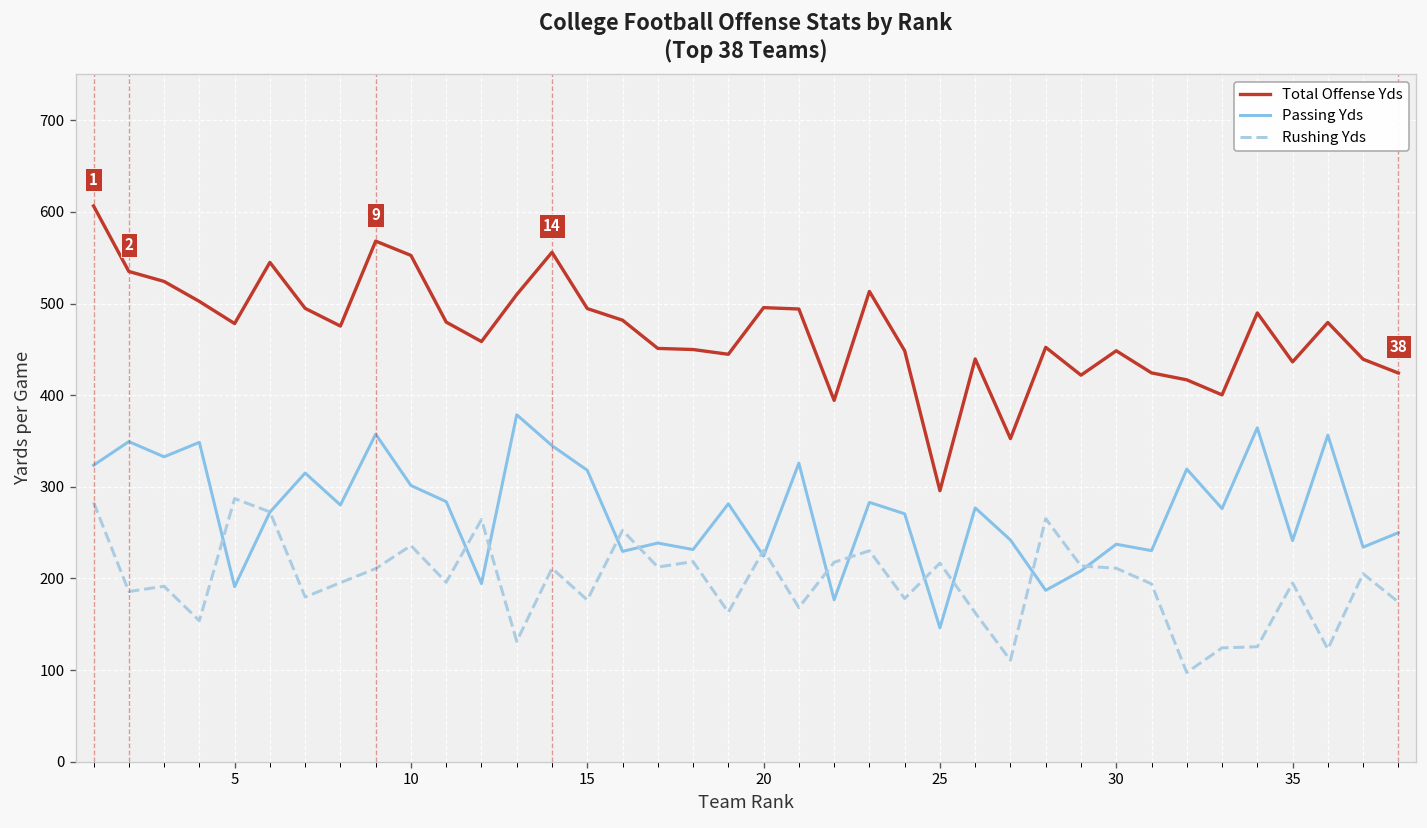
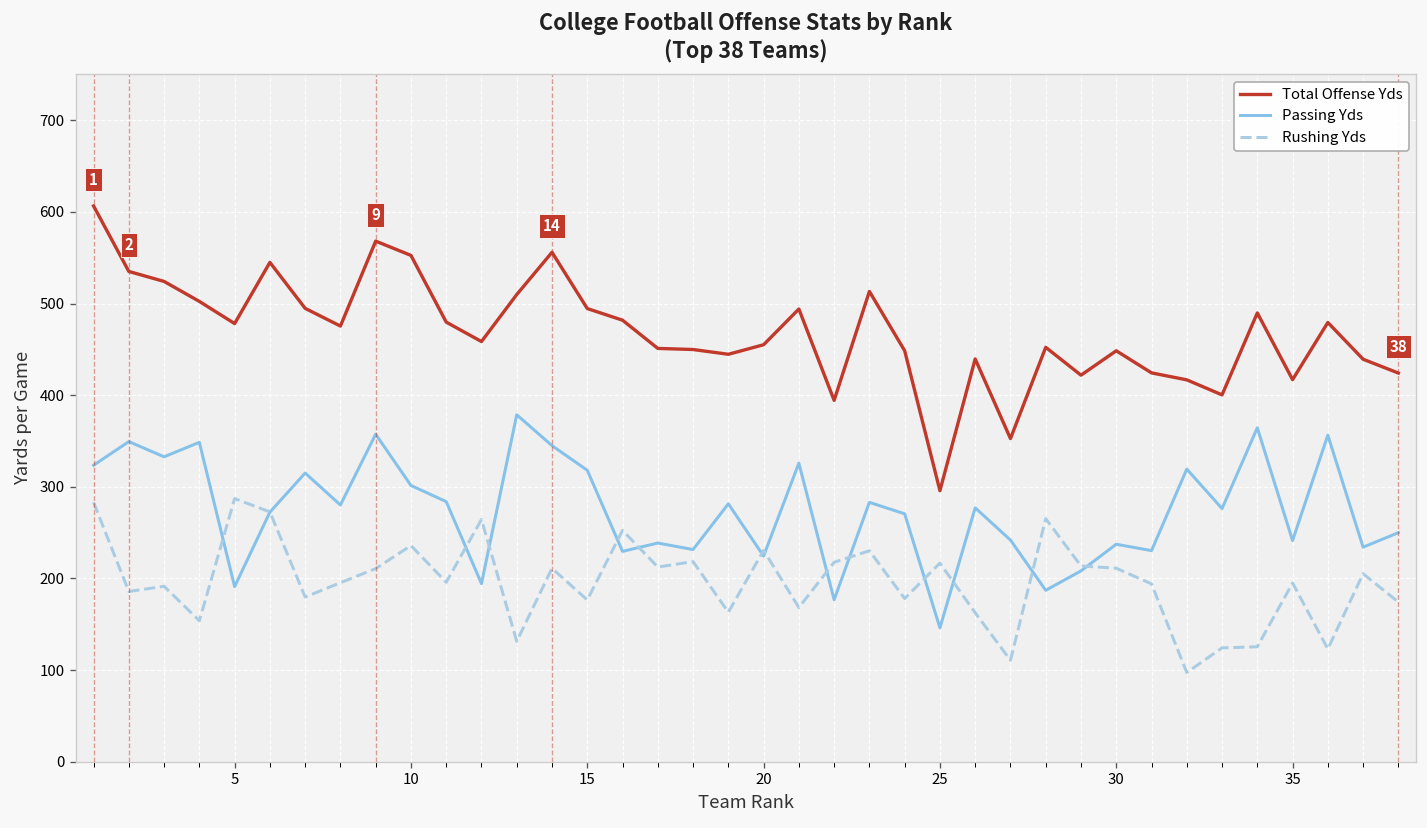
Total Offense Yds, 20: 500 -> 460
Total Offense Yds, 35: 440 -> 420
